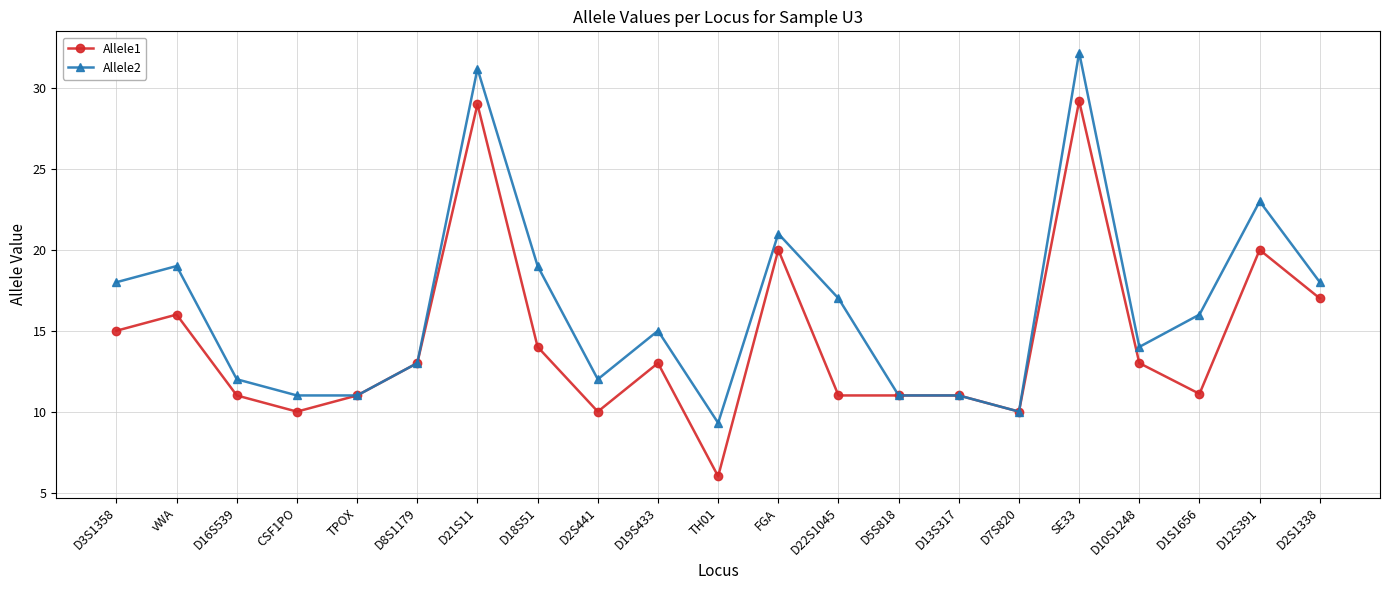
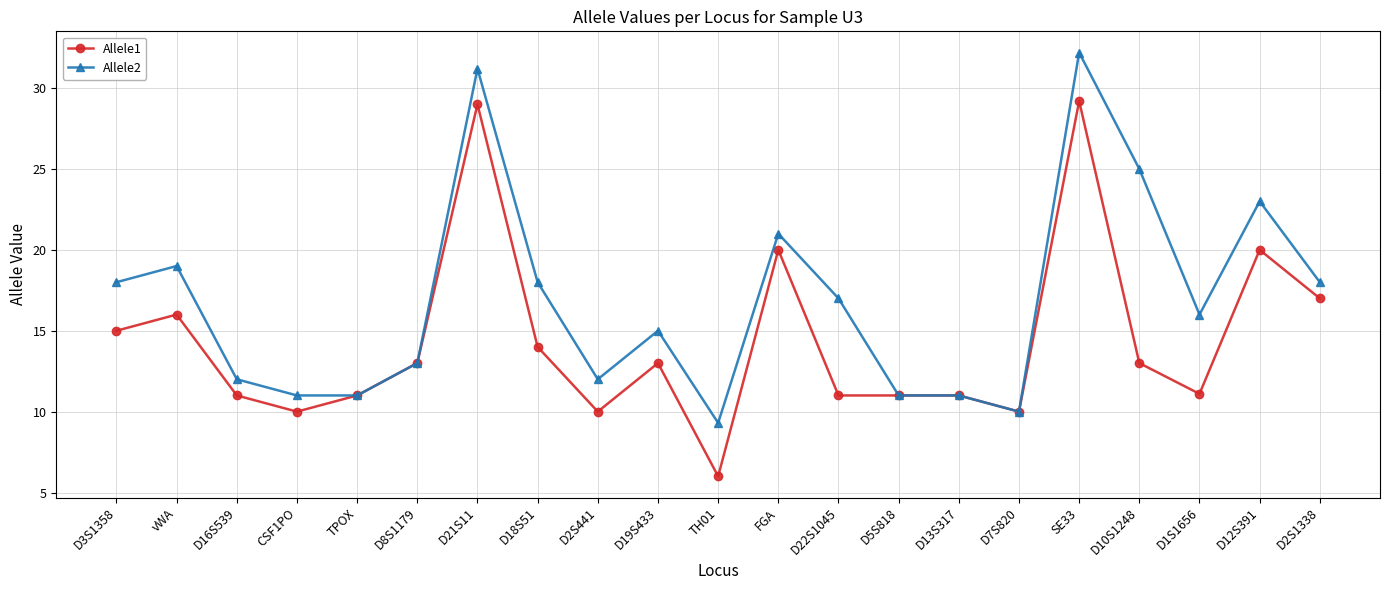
Allele2, D18S51: 19 -> 18
Allele2, D10S1248: 14 -> 25
